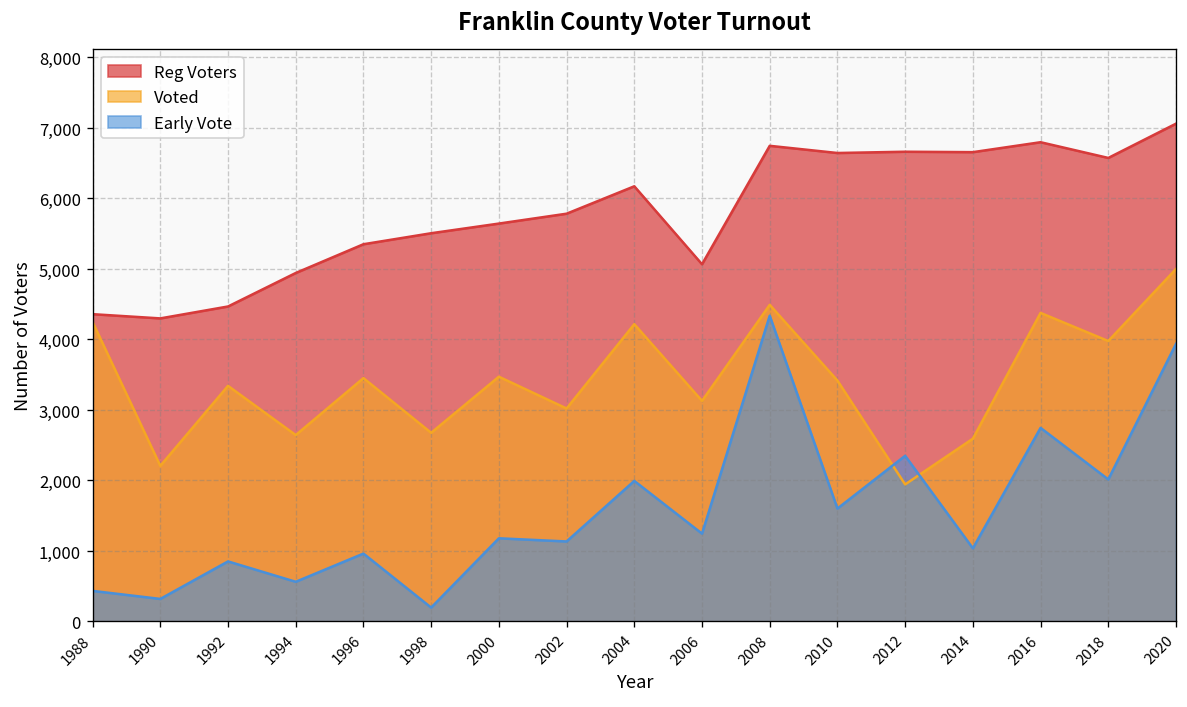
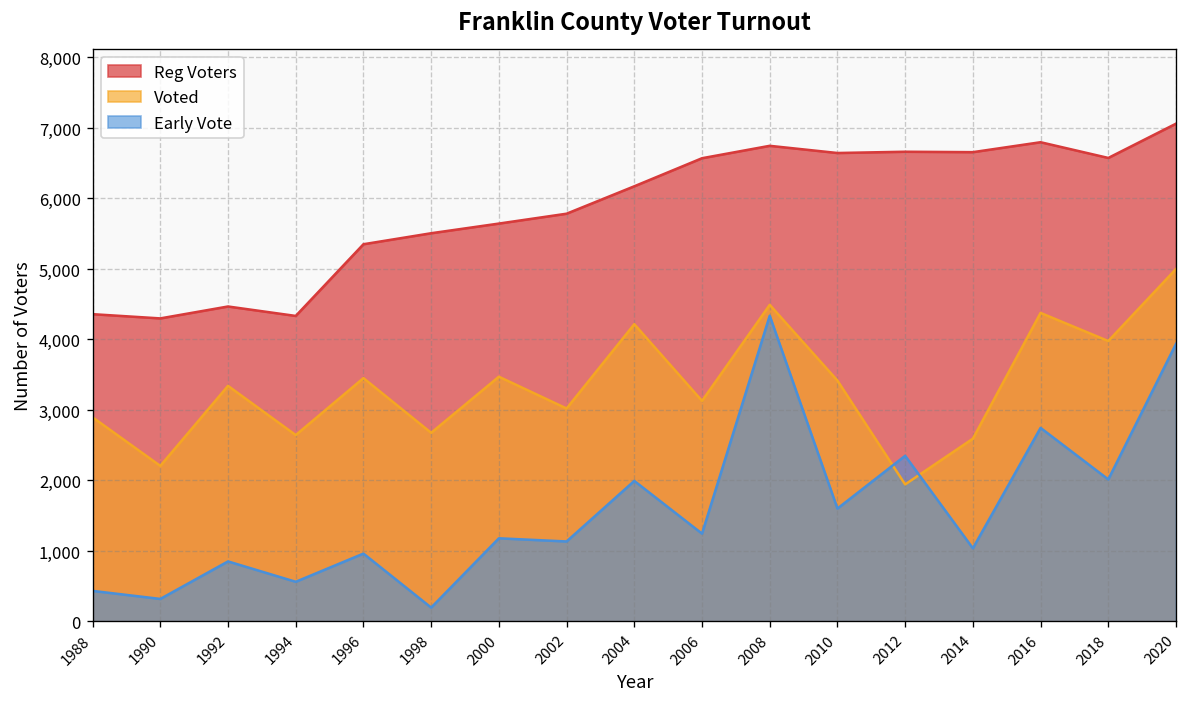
Voted, 1988: 4,200 -> 2,900
Reg Voters, 1994: 4,900 -> 4,300
Reg Voters, 2006: 5,100 -> 6,600
